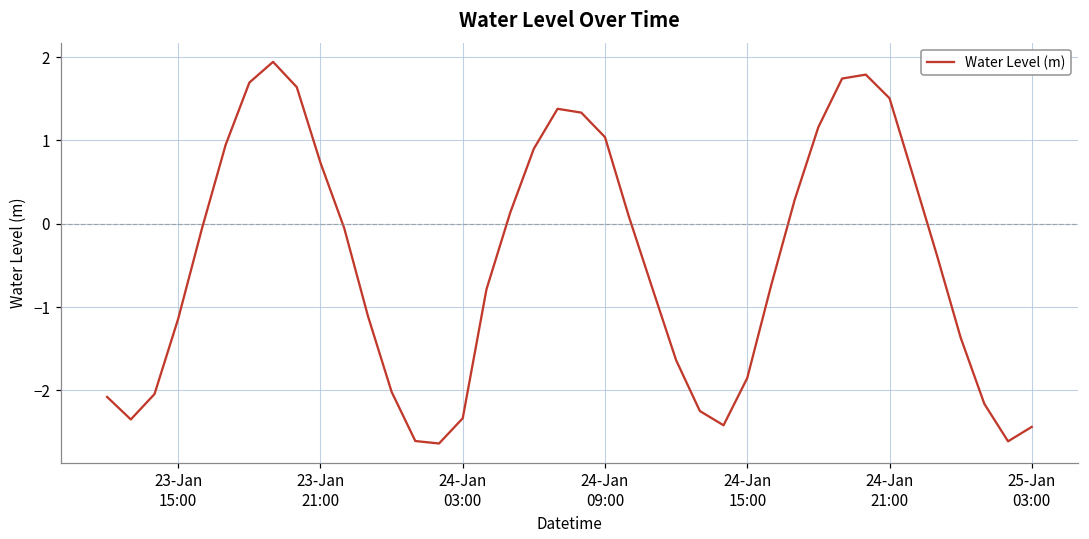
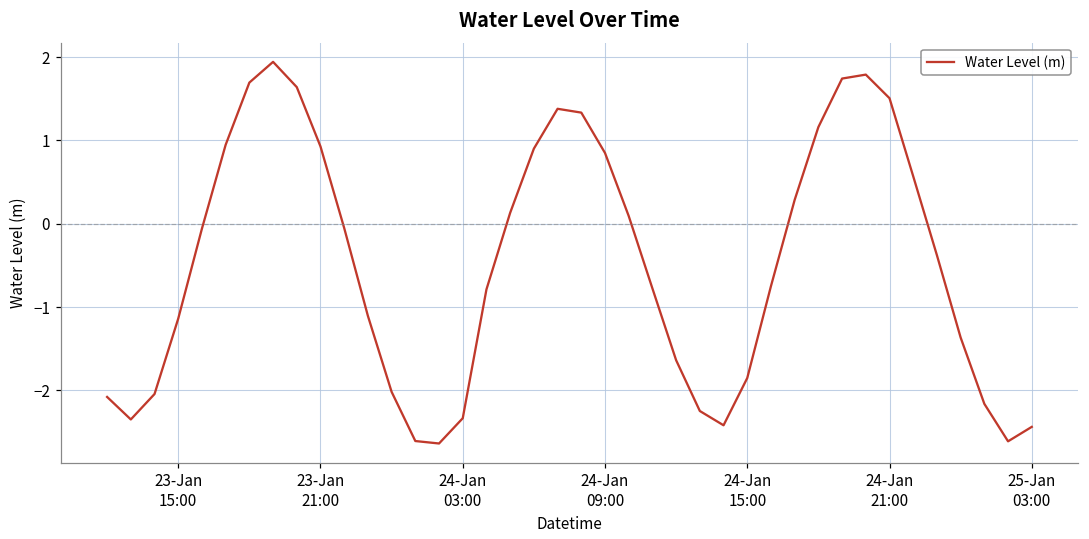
23-Jan 21:00: 0.7 -> 0.9
24-Jan 09:00: 1.0 -> 0.8
